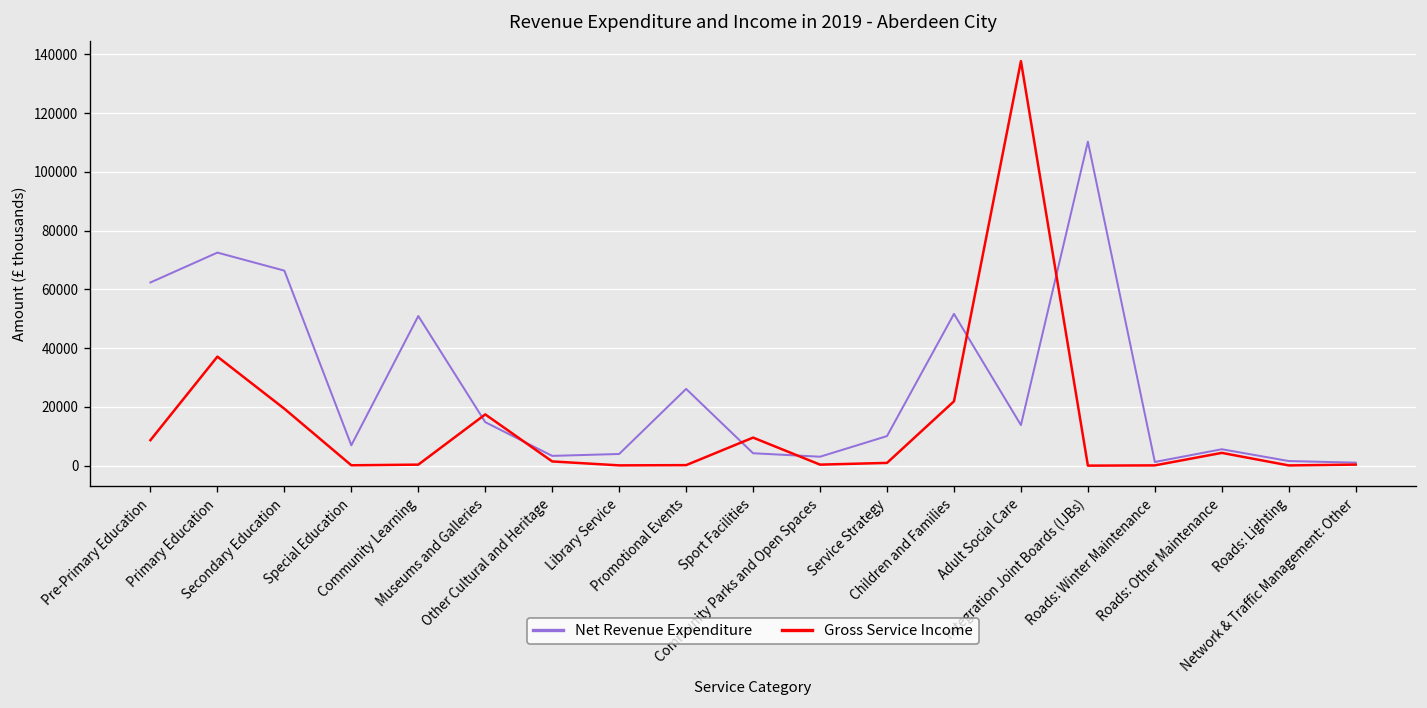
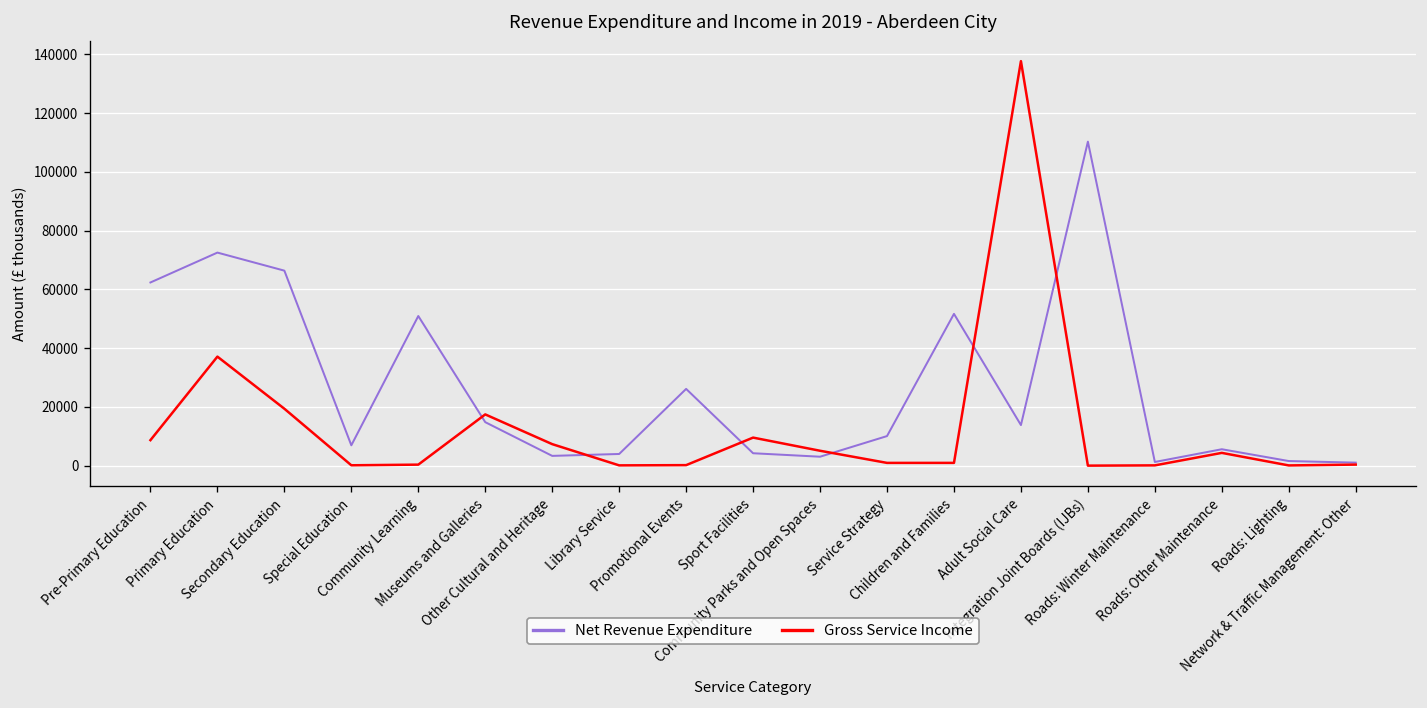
Gross Service Income, Other Cultural and Heritage: 1000 -> 7000
Gross Service Income, Community Parks and Open Spaces: 0 -> 5000
Gross Service Income, Children and Families: 22000 -> 1000
